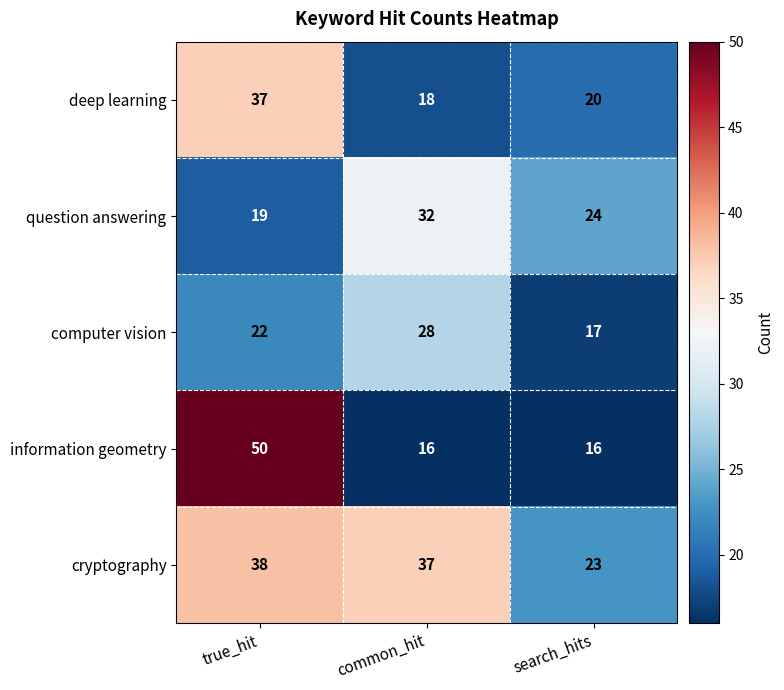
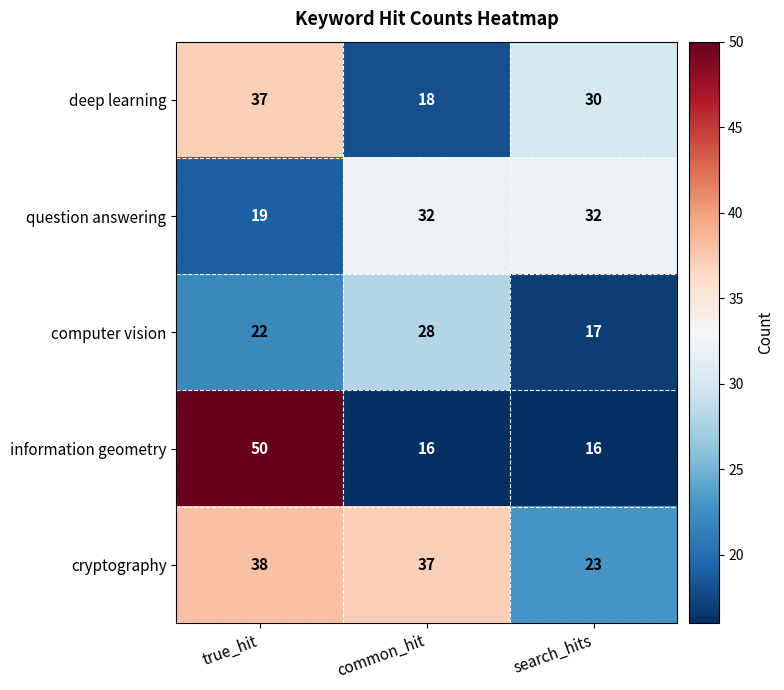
deep learning, search_hits: 20 -> 30
question answering, search_hits: 24 -> 32
